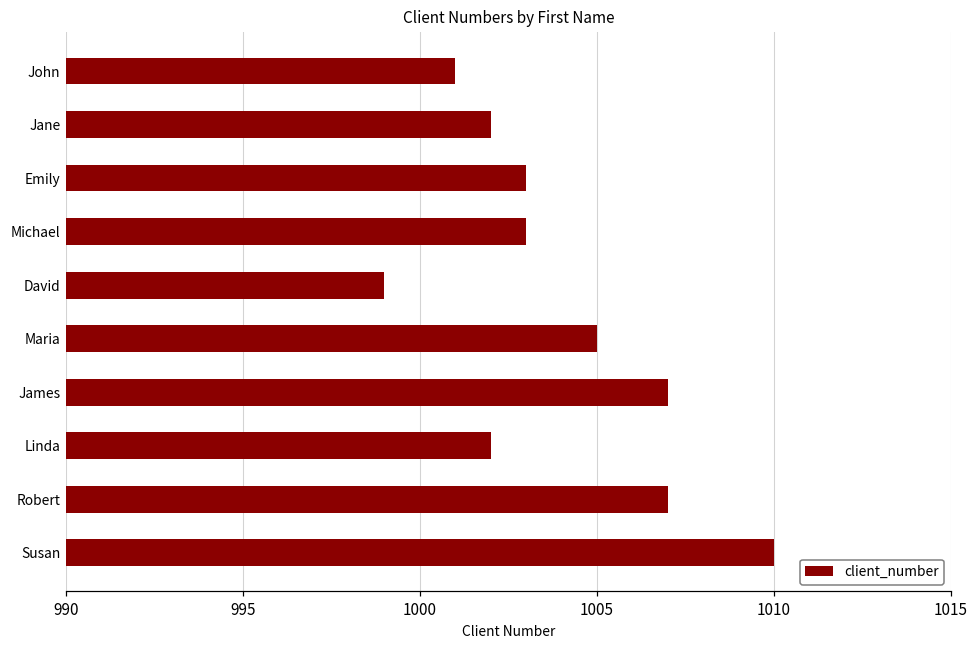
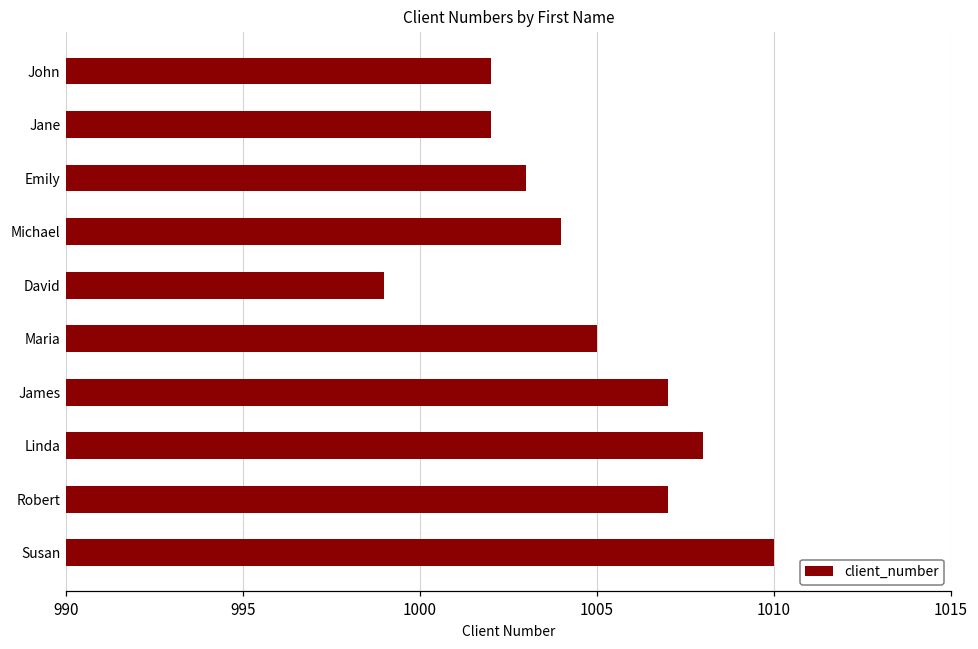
John: 1001 -> 1002
Michael: 1003 -> 1004
Linda: 1002 -> 1008
